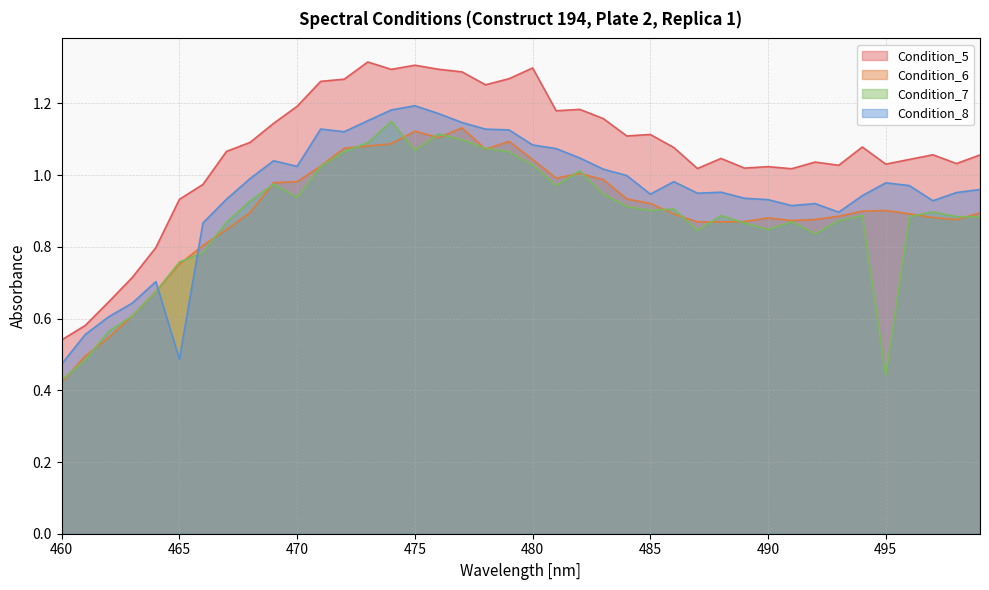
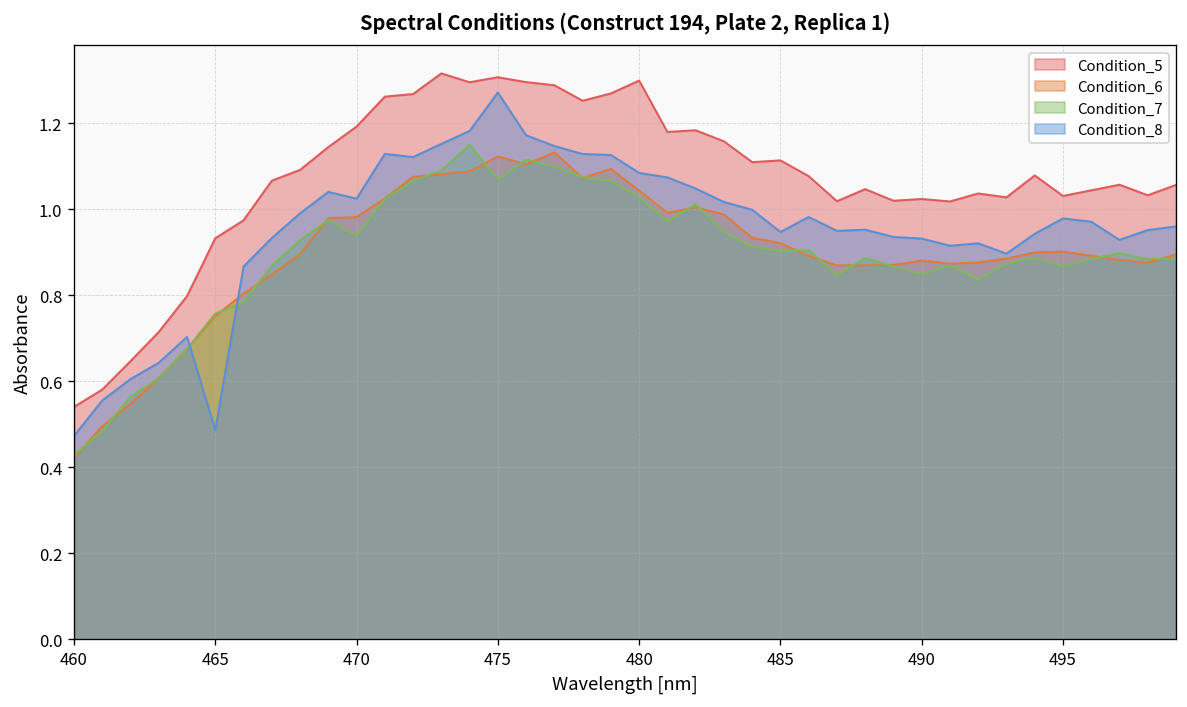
Condition_8, 475: 1.19 -> 1.27
Condition_7, 495: 0.44 -> 0.87
